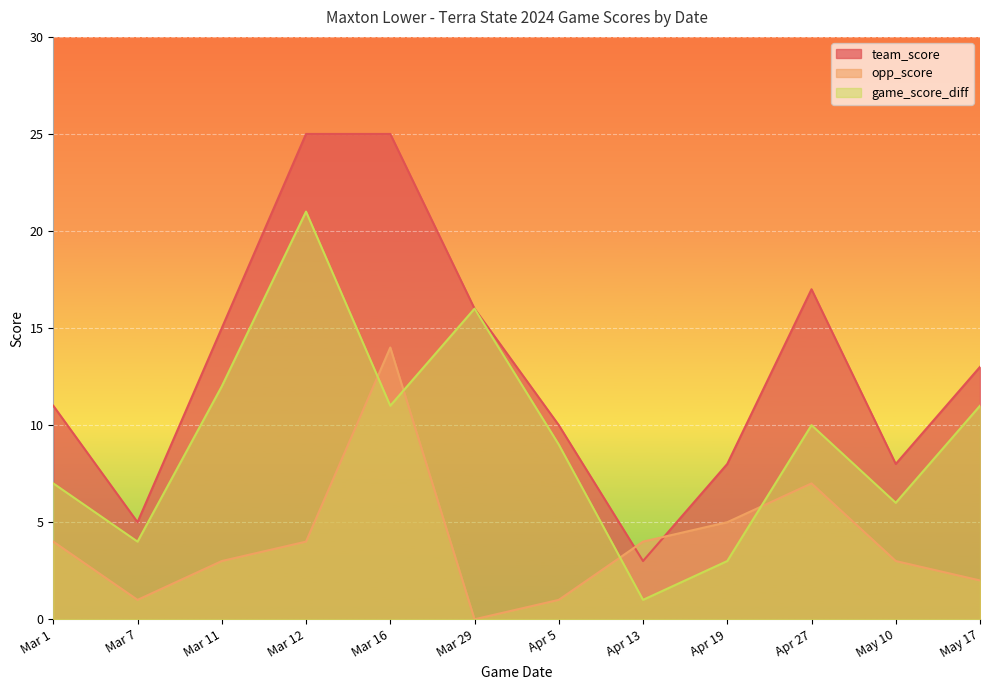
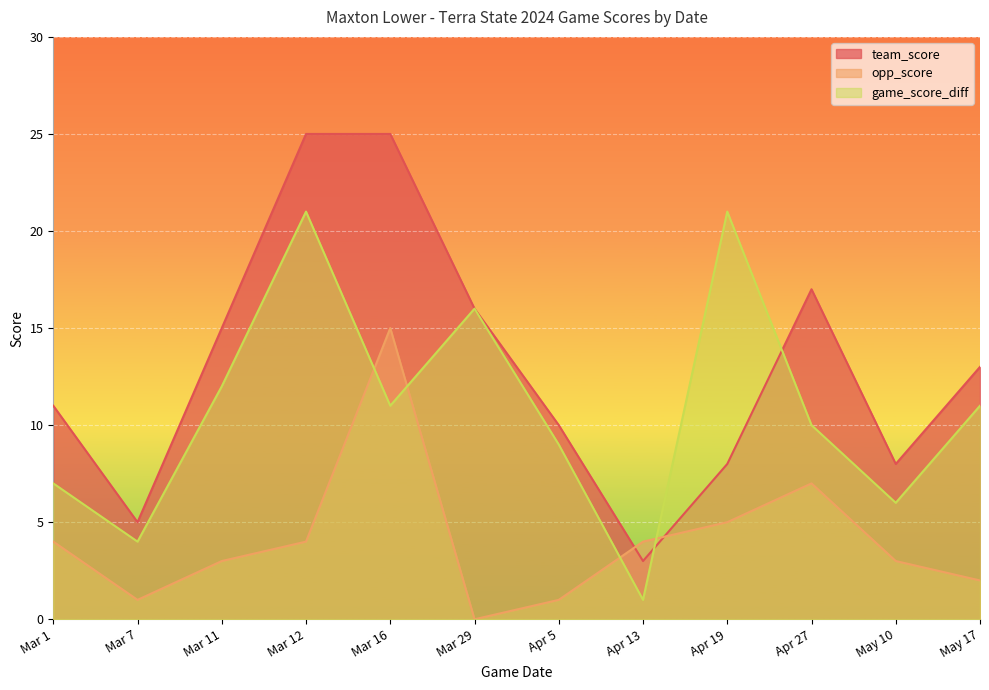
opp_score, Mar 16: 14 -> 15
game_score_diff, Apr 19: 3 -> 21
